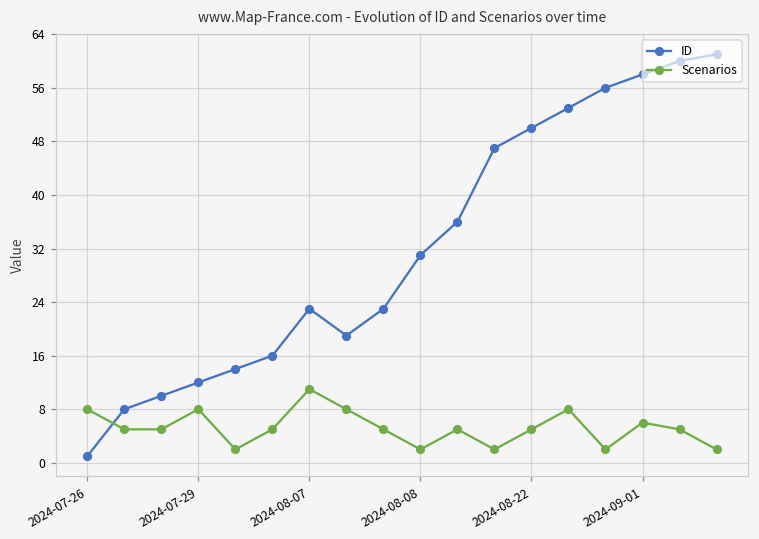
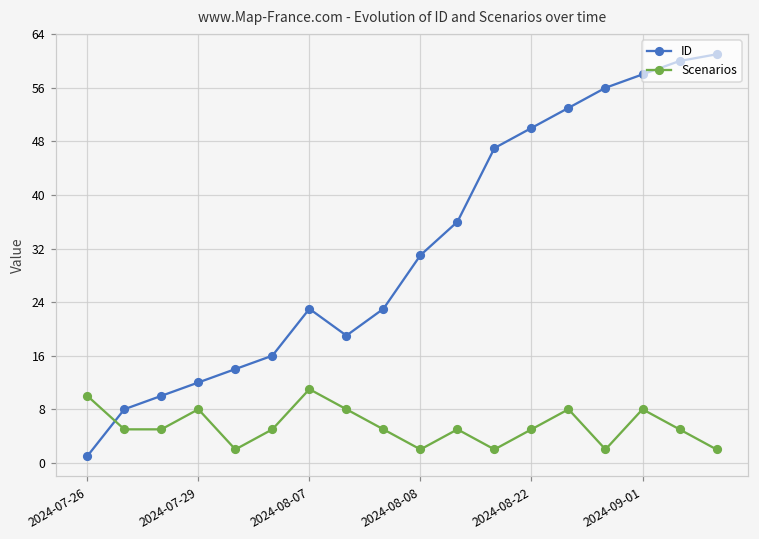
Scenarios, 2024-07-26: 8 -> 10
Scenarios, 2024-09-01: 6 -> 8
